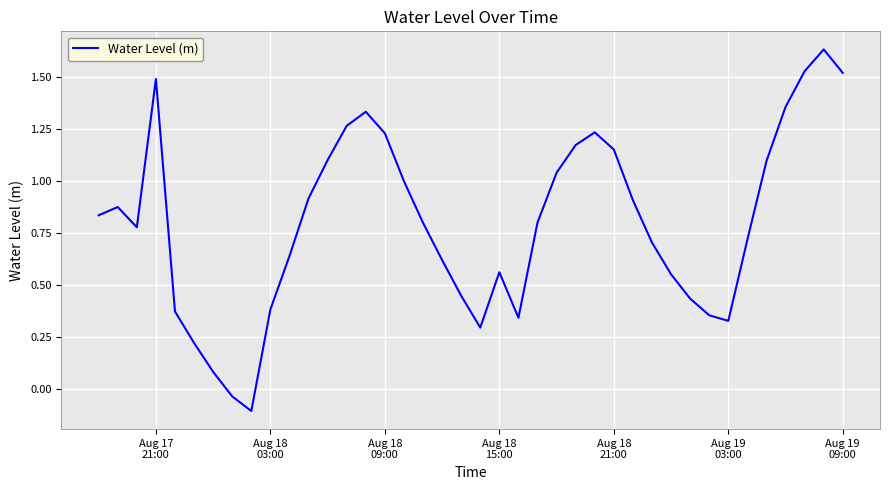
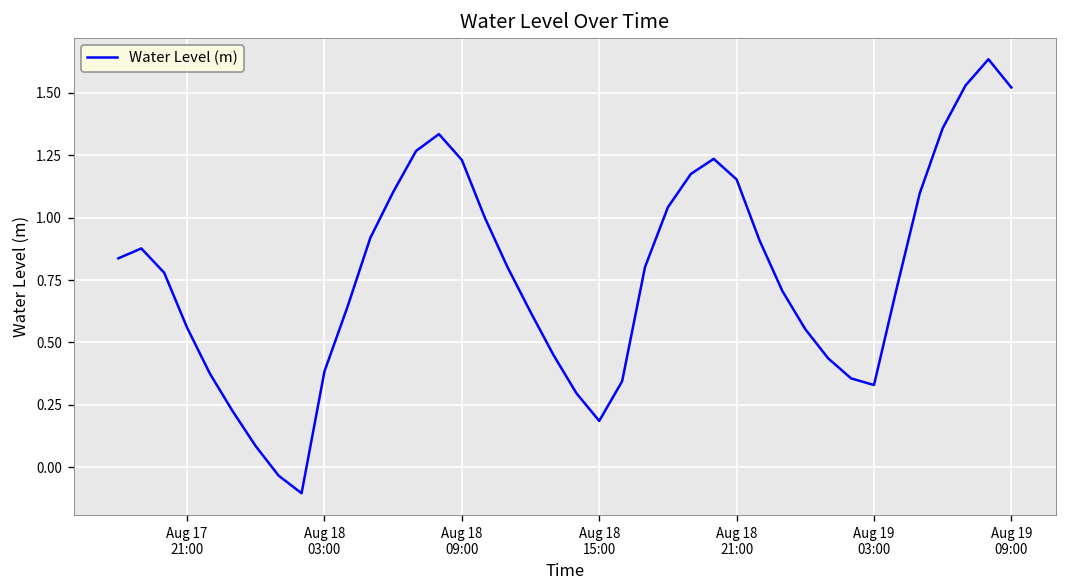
Aug 17 21:00: 1.49 -> 0.56
Aug 18 15:00: 0.56 -> 0.19
